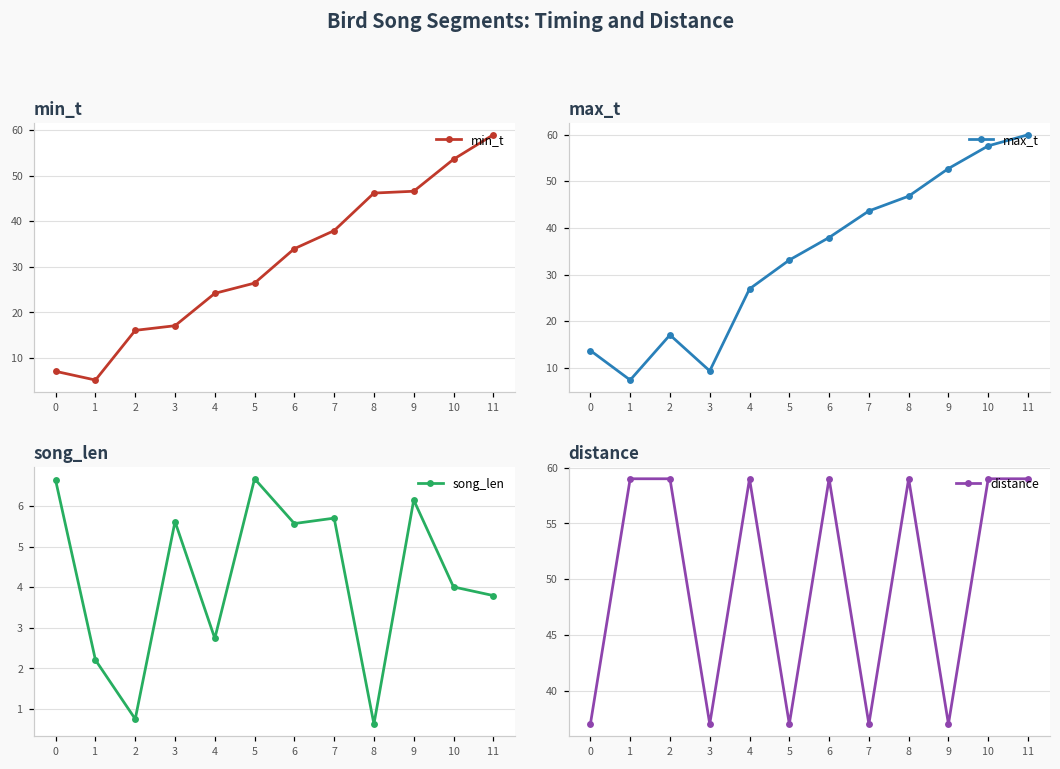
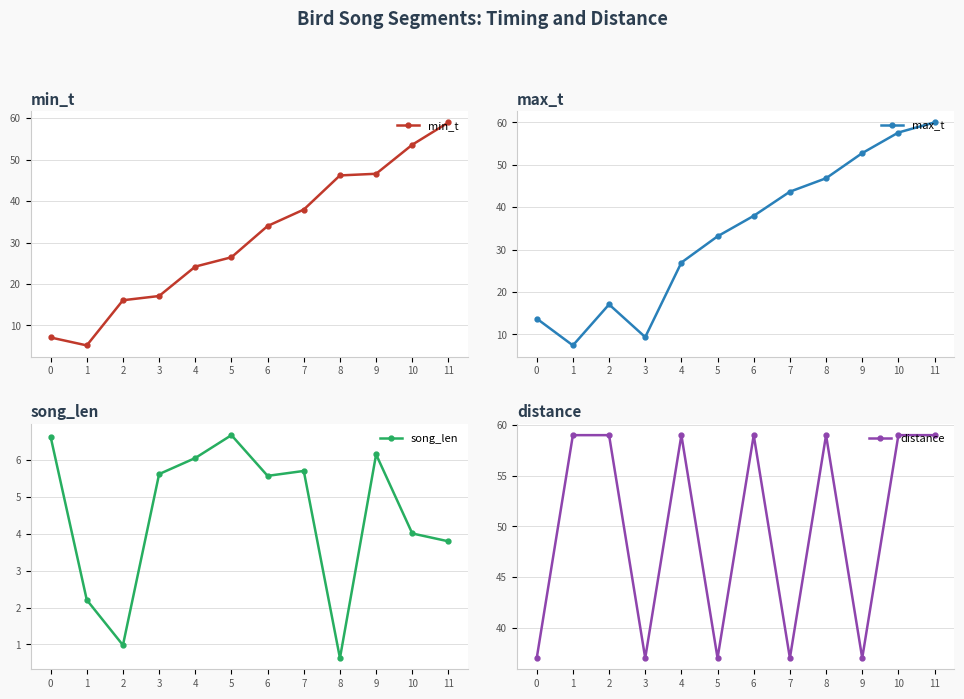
song_len, 2: 0.8 -> 1.0
song_len, 4: 2.7 -> 6.1
